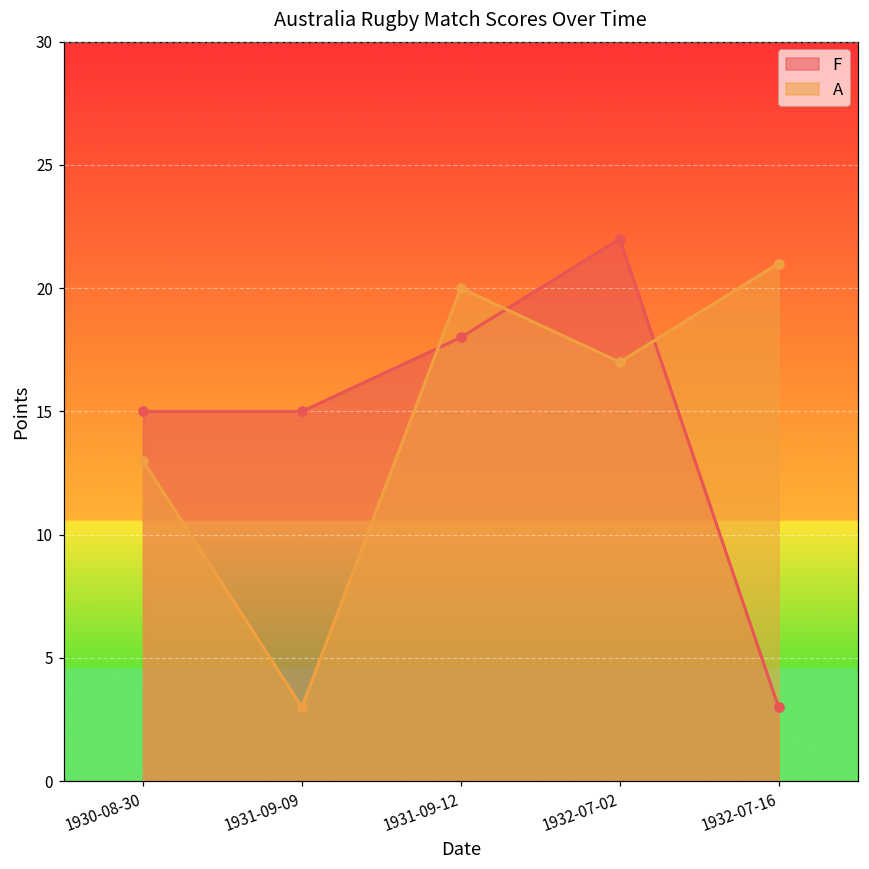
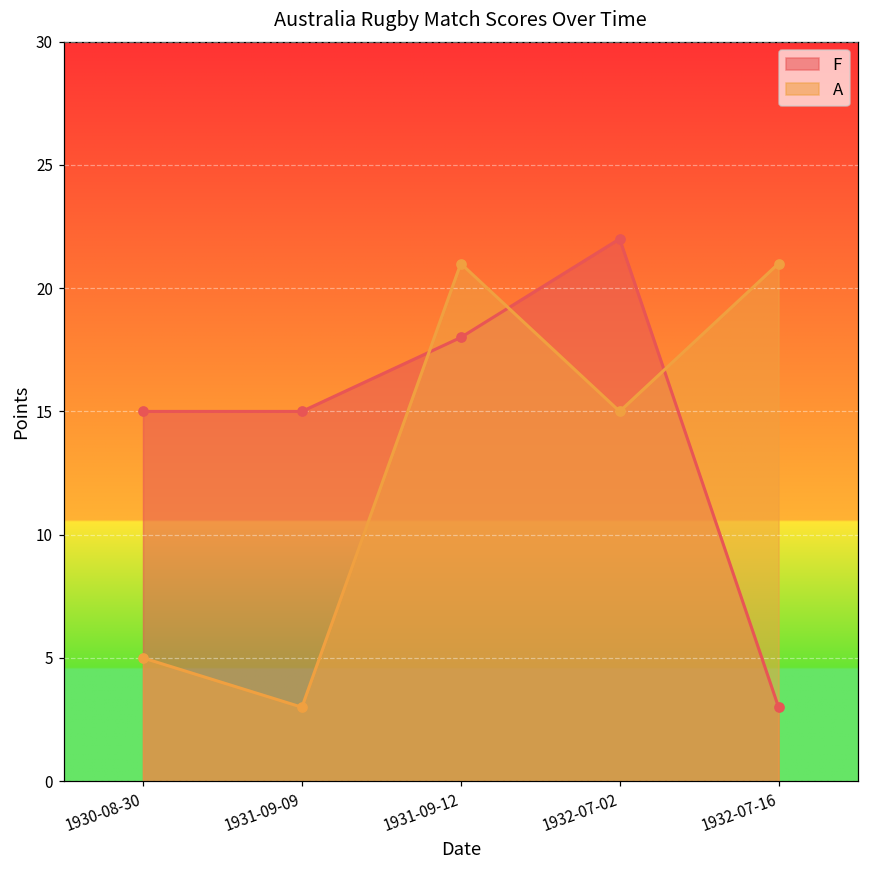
A, 1930-08-30: 13 -> 5
A, 1931-09-12: 20 -> 21
A, 1932-07-02: 17 -> 15
